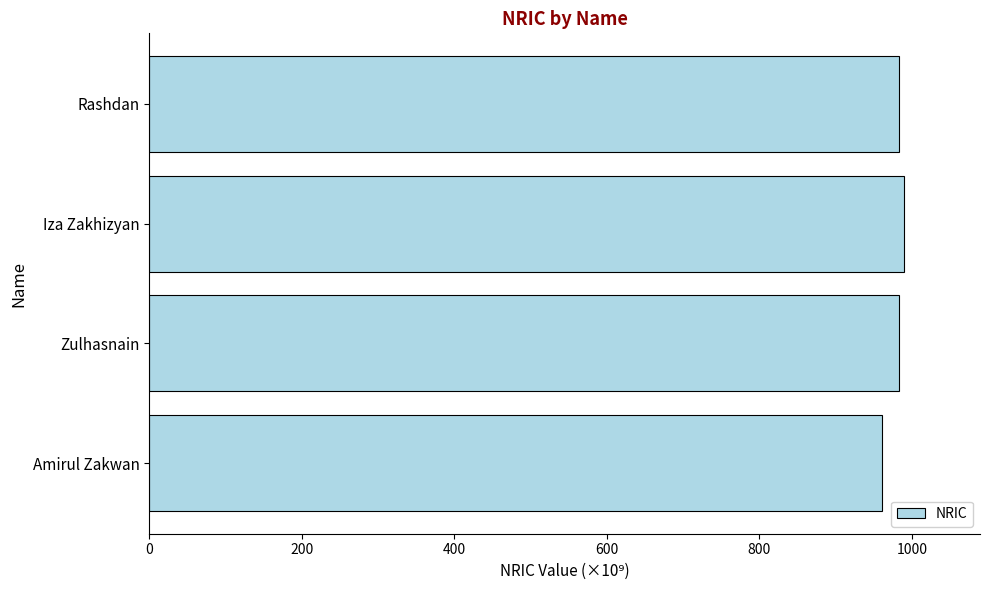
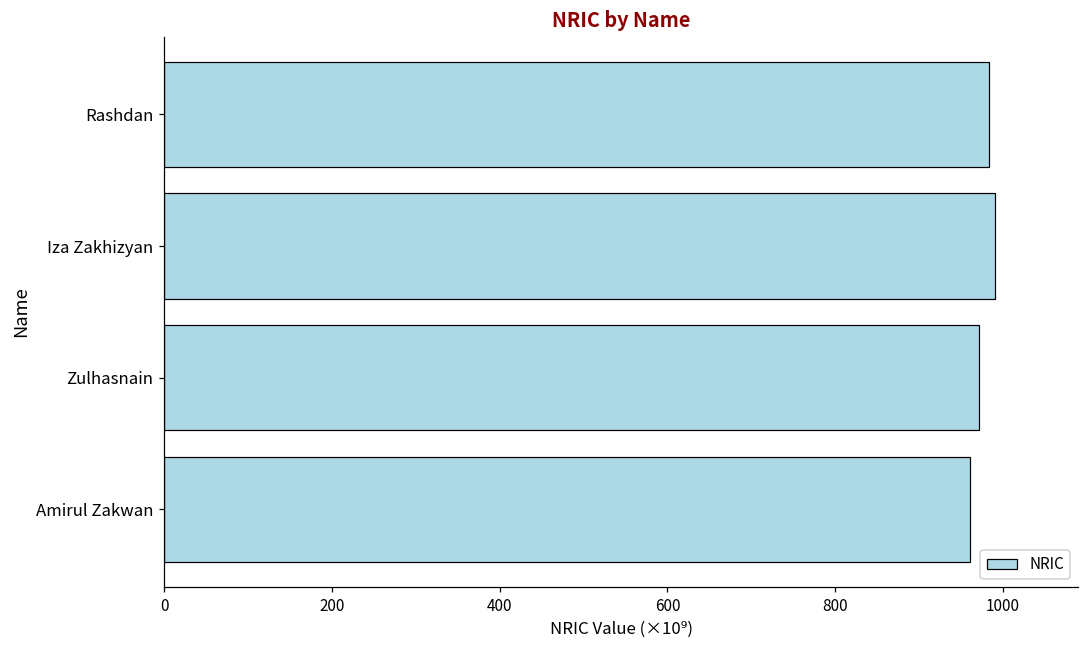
Zulhasnain: 980 -> 970
